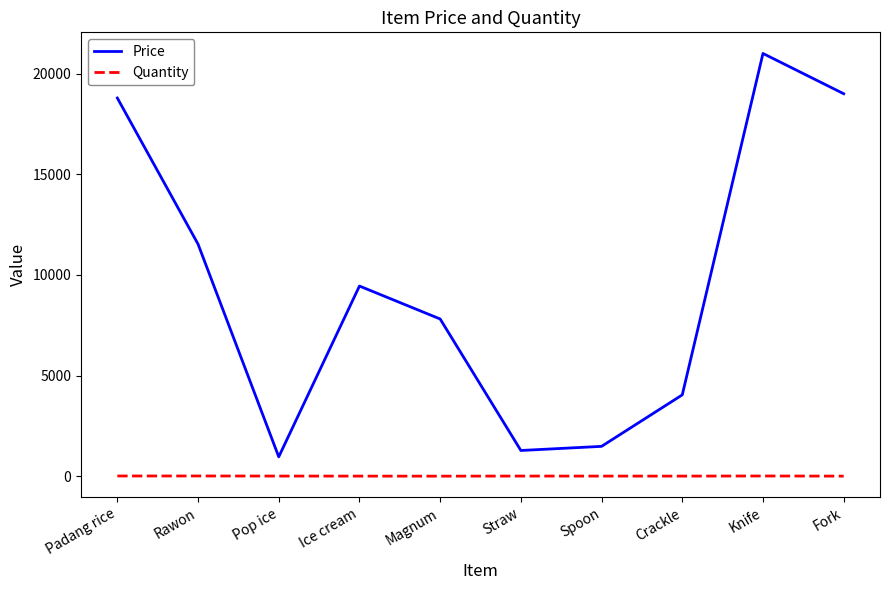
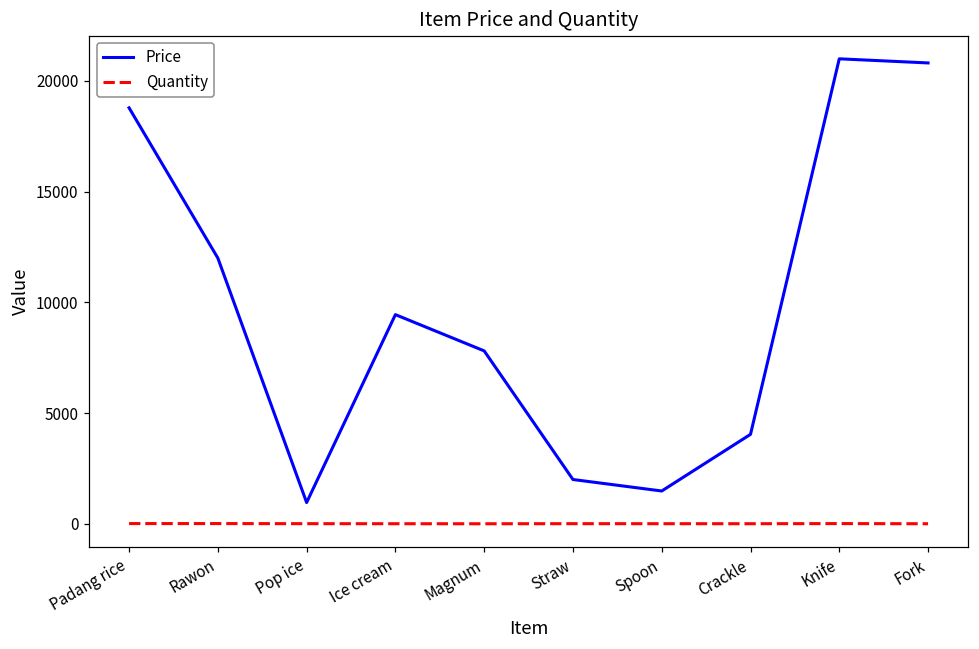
Price, Rawon: 11500 -> 12000
Price, Straw: 1300 -> 2000
Price, Fork: 19000 -> 20800
